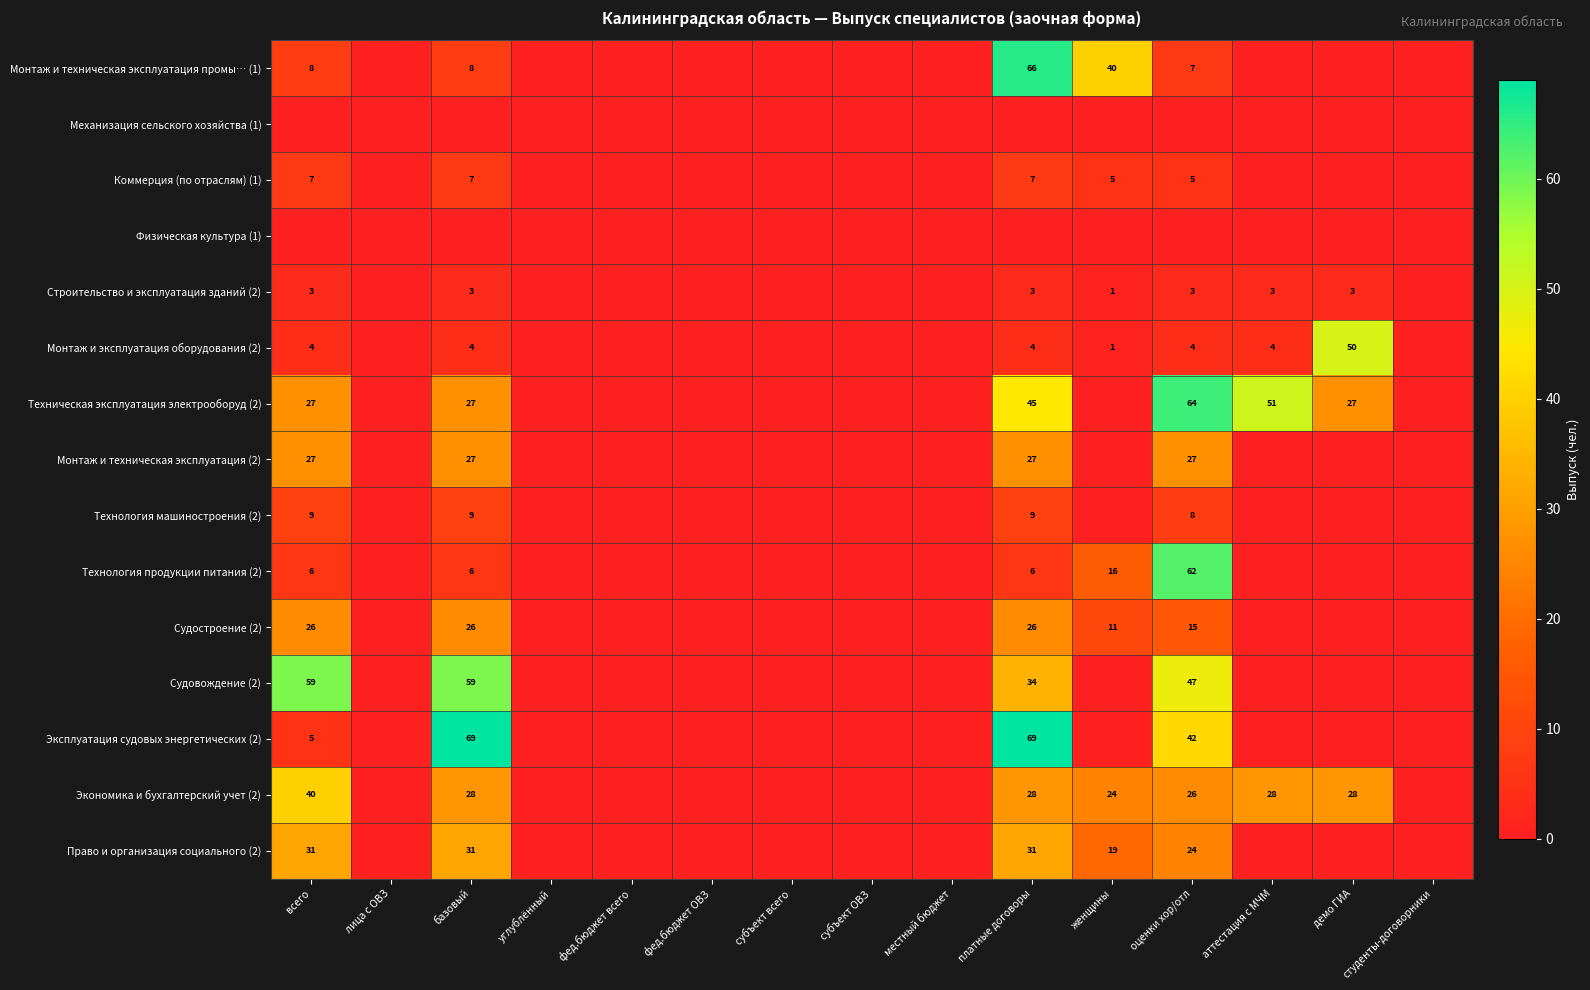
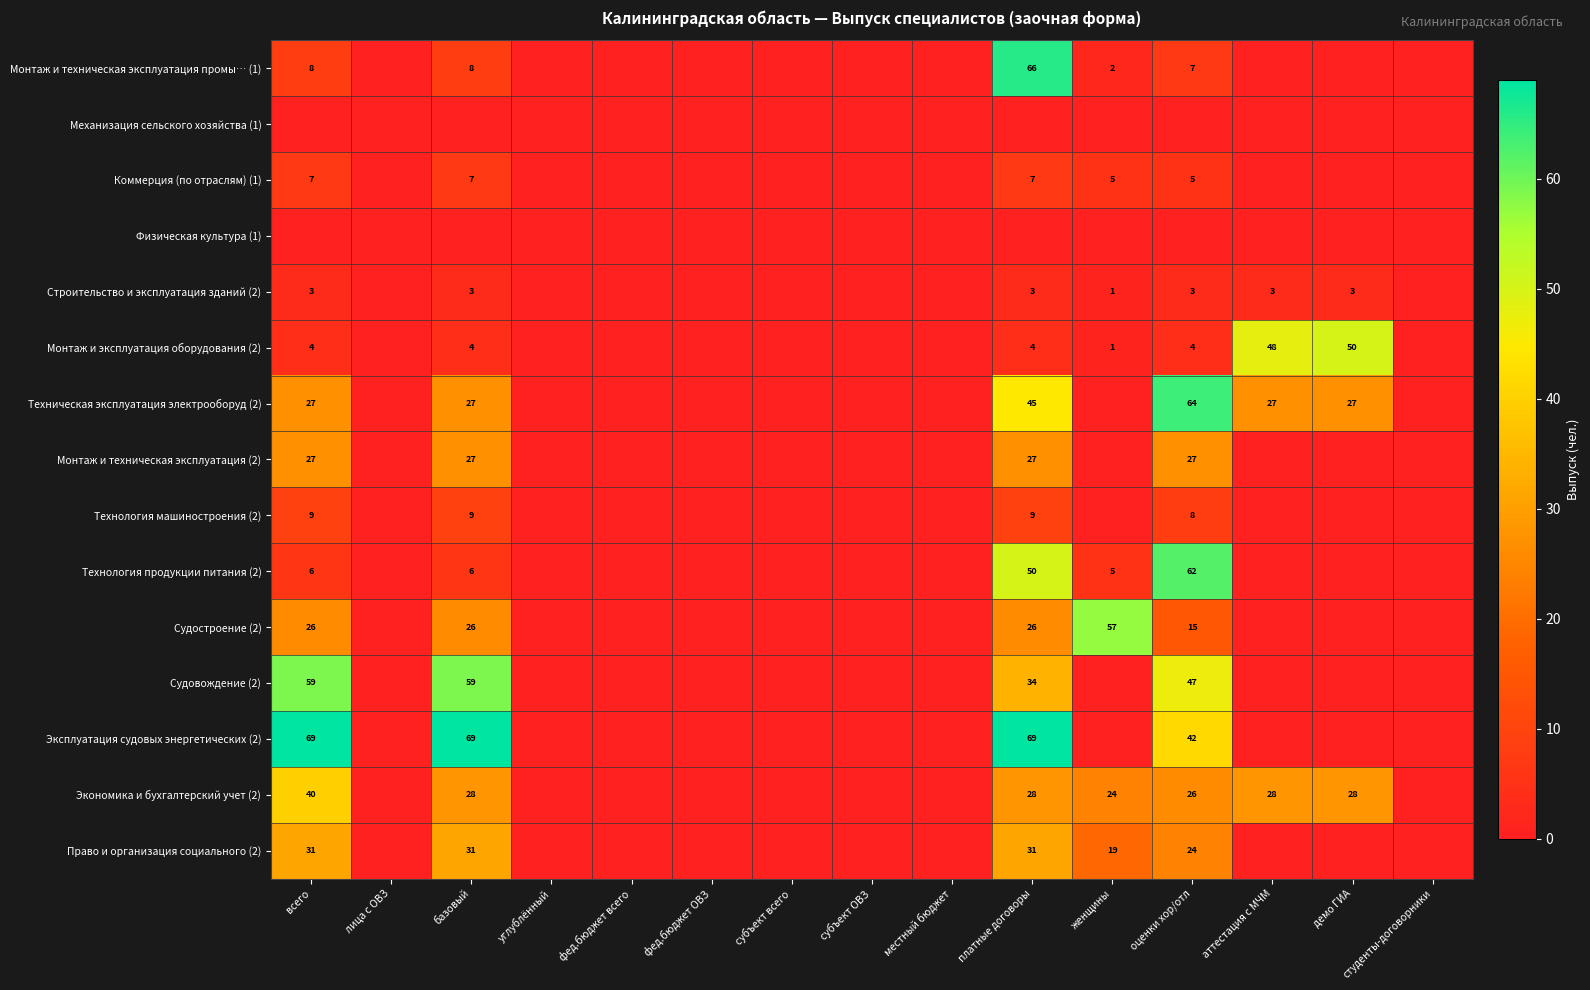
Монтаж и техническая эксплуатация промы… (1), женщины: 40 -> 2
Монтаж и эксплуатация оборудования (2), аттестация с МЧМ: 4 -> 48
Техническая эксплуатация электрооборуд (2), аттестация с МЧМ: 51 -> 27
Технология продукции питания (2), платные договоры: 6 -> 50
Технология продукции питания (2), женщины: 16 -> 5
Судостроение (2), женщины: 11 -> 57
Эксплуатация судовых энергетических (2), всего: 5 -> 69
